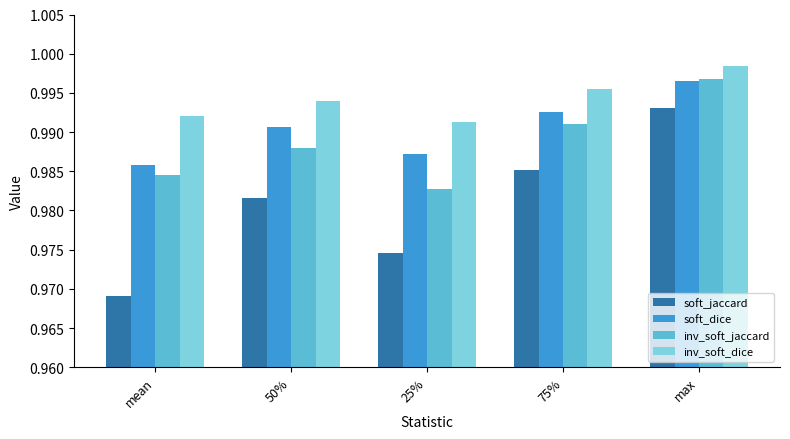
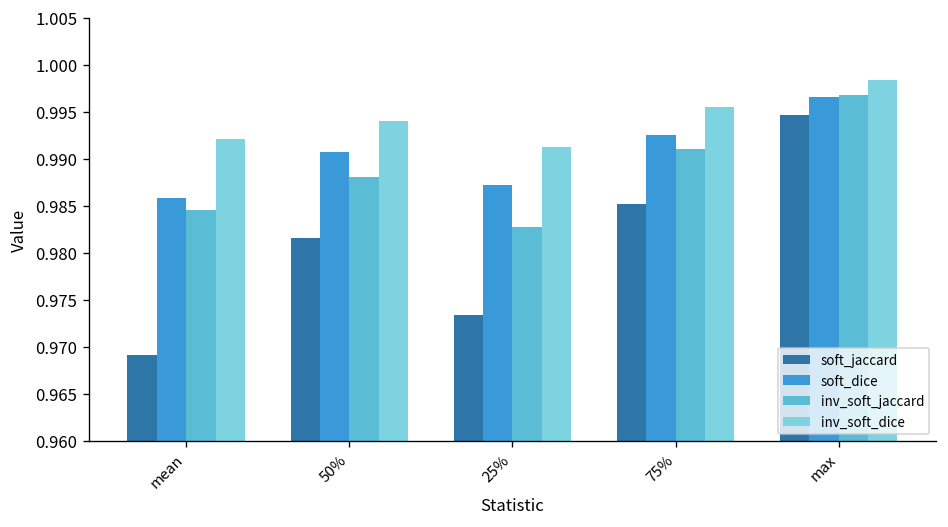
soft_jaccard, 25%: 0.975 -> 0.973
soft_jaccard, max: 0.993 -> 0.995
